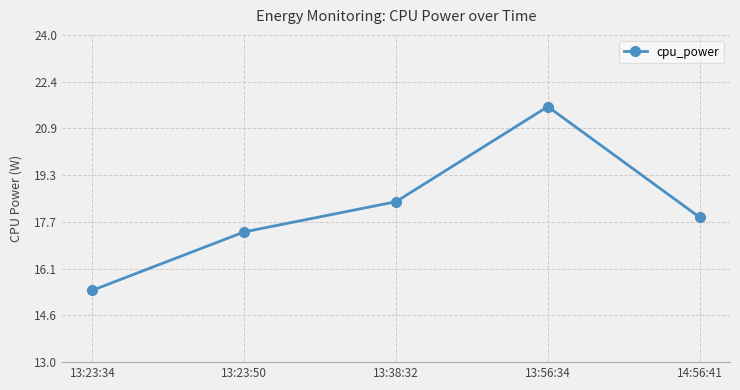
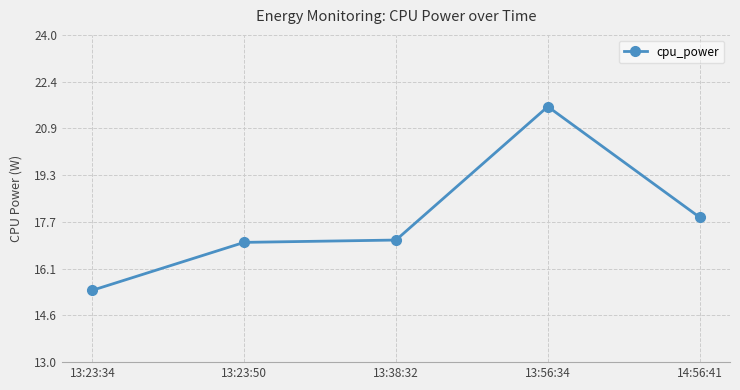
13:23:50: 17.4 -> 17.0
13:38:32: 18.4 -> 17.1
